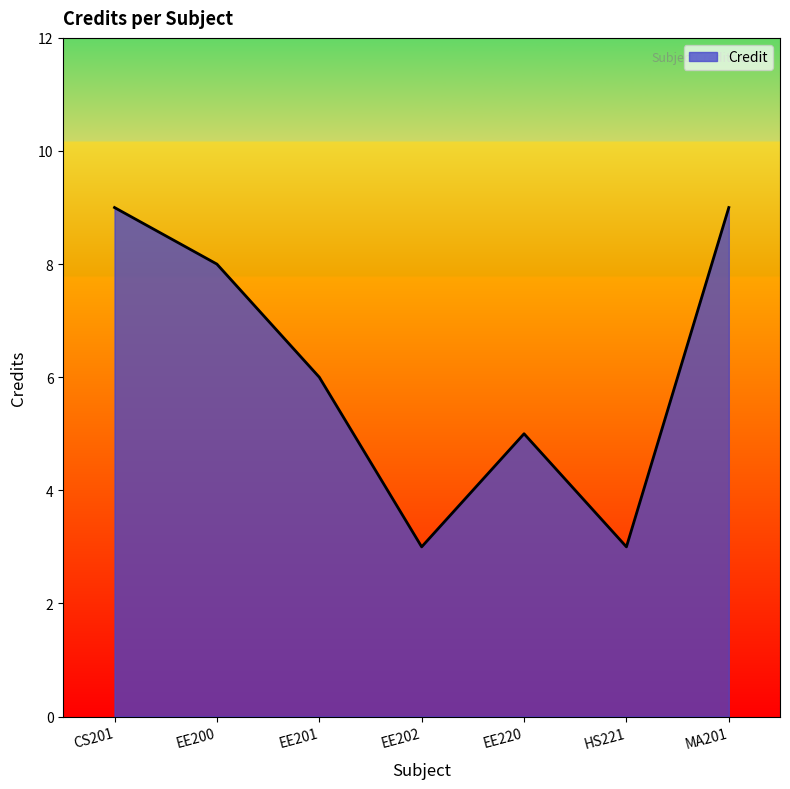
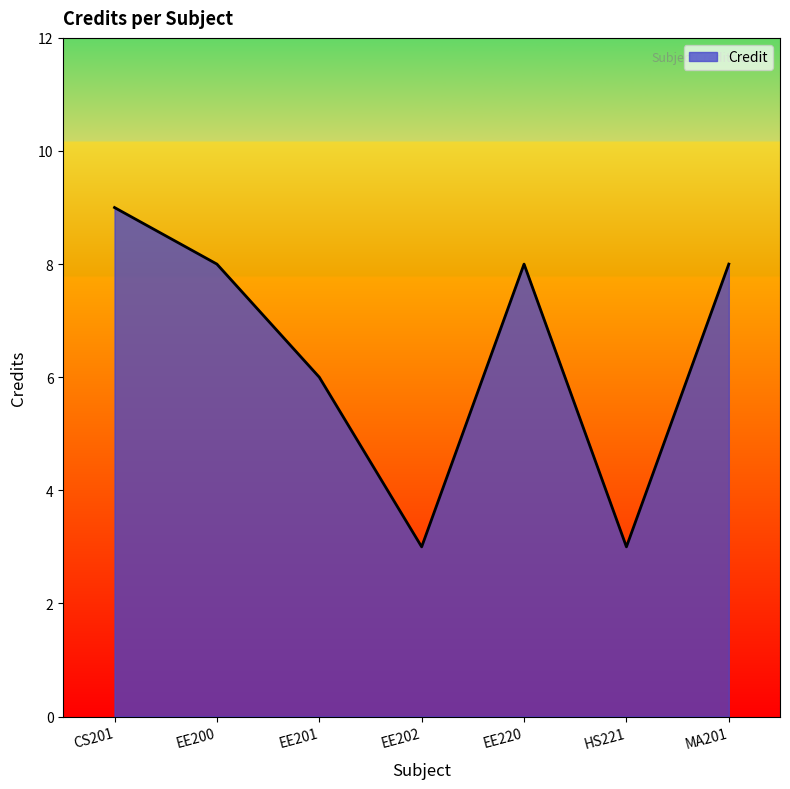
EE220: 5 -> 8
MA201: 9 -> 8
